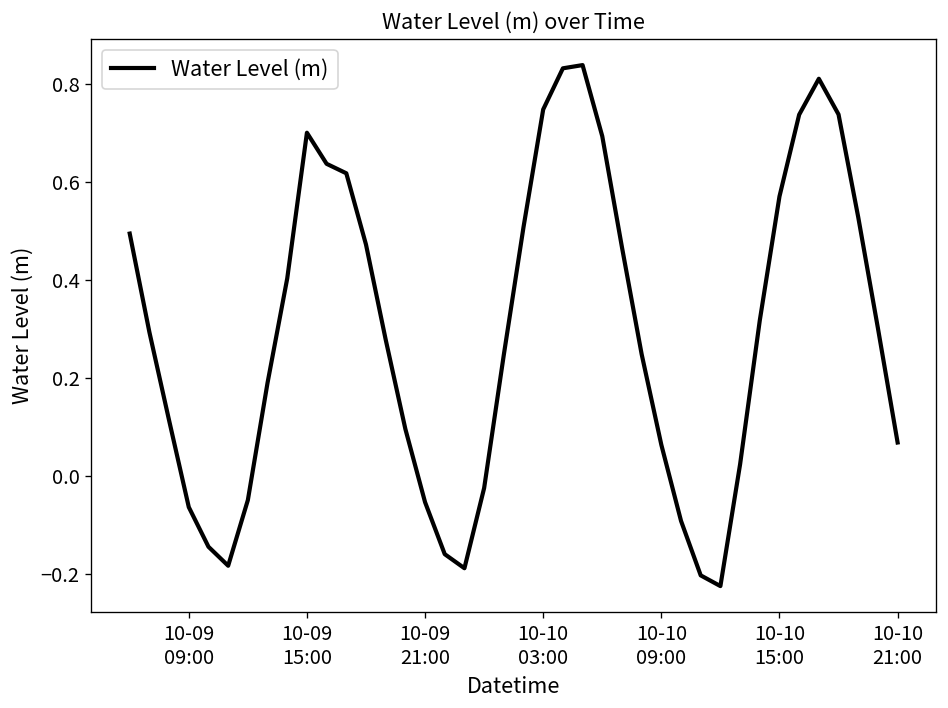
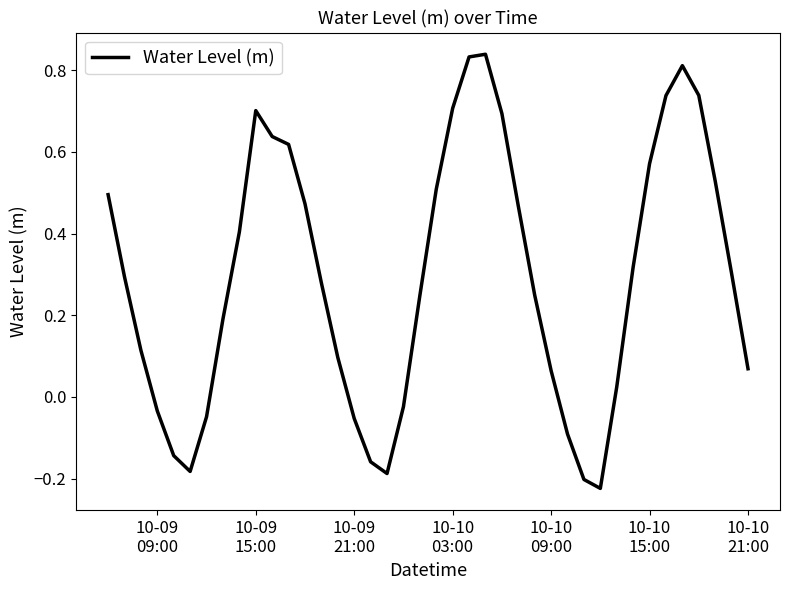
10-09 09:00: -0.06 -> -0.03
10-10 03:00: 0.75 -> 0.71
